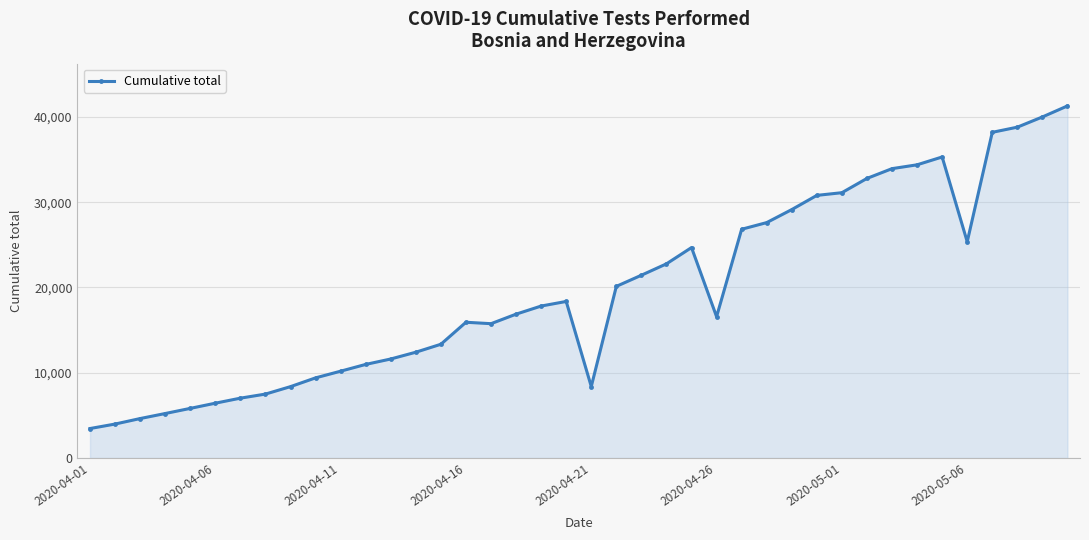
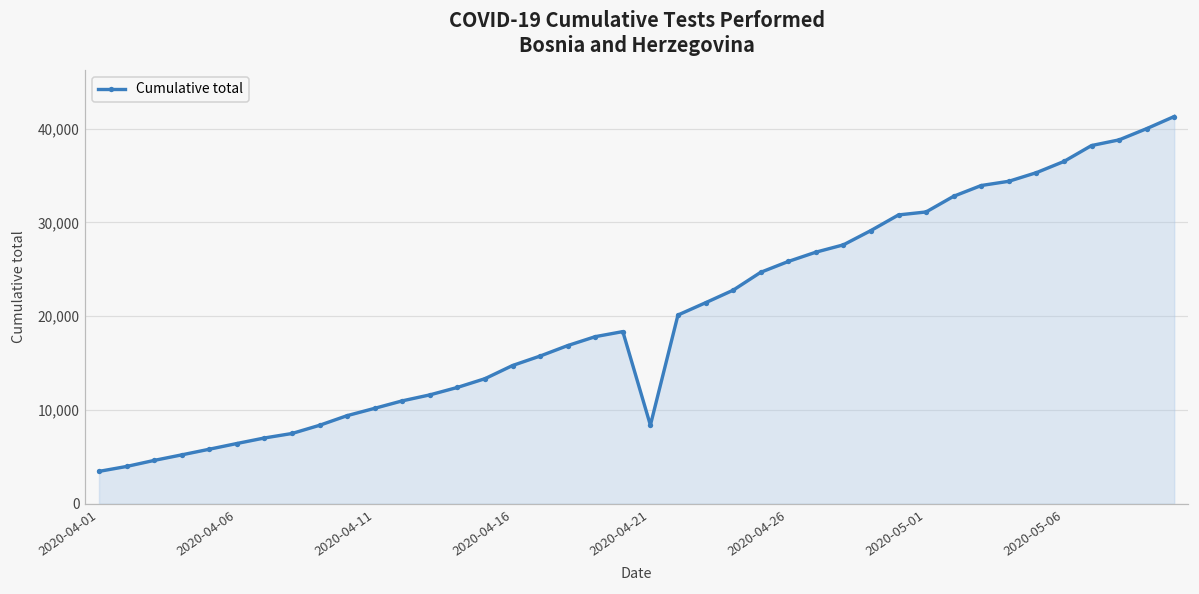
2020-04-16: 16,000 -> 15,000
2020-04-26: 17,000 -> 26,000
2020-05-06: 25,000 -> 36,000
